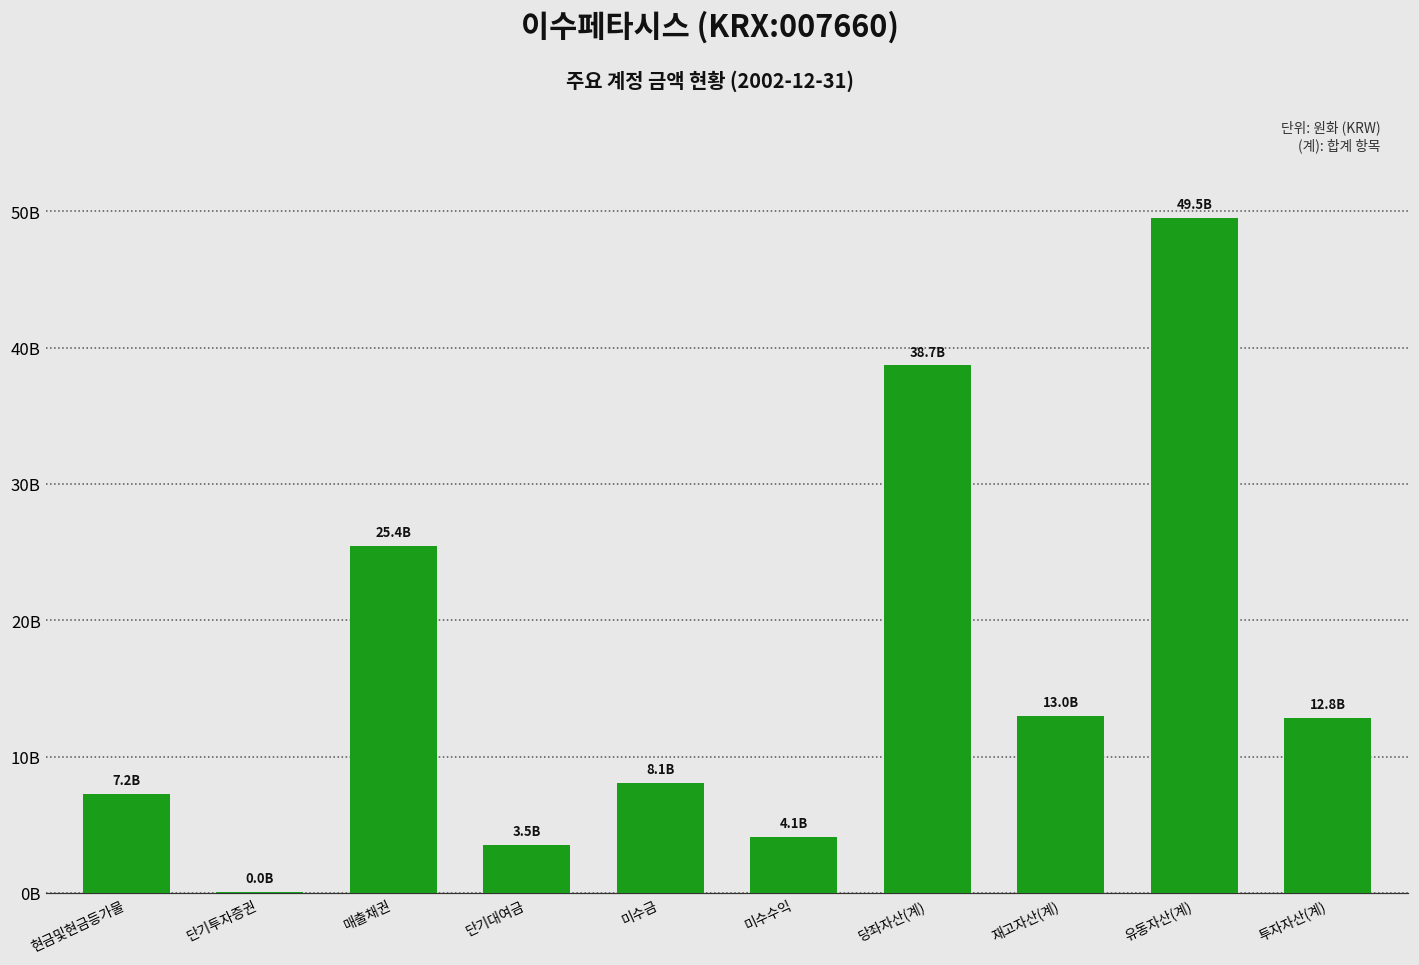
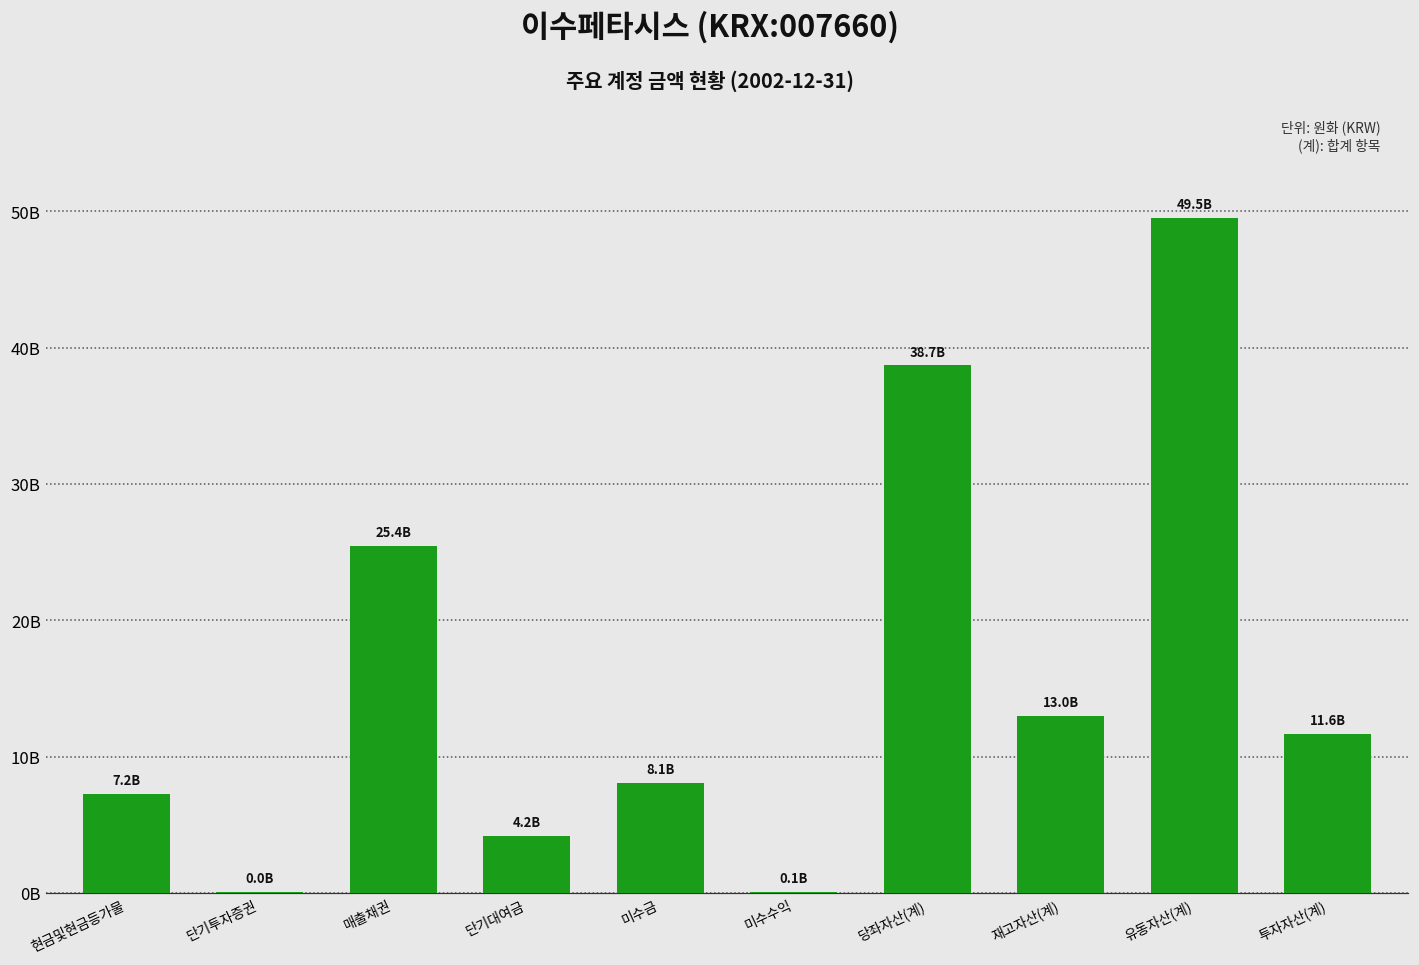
단기대여금: 3.5B -> 4.2B
미수수익: 4.1B -> 0.1B
투자자산(계): 12.8B -> 11.6B
